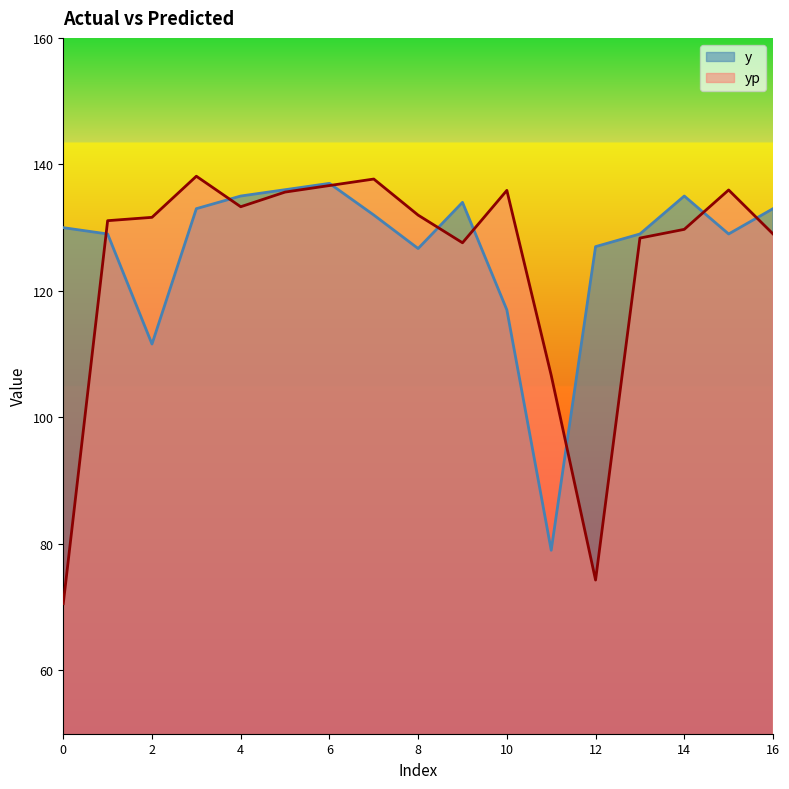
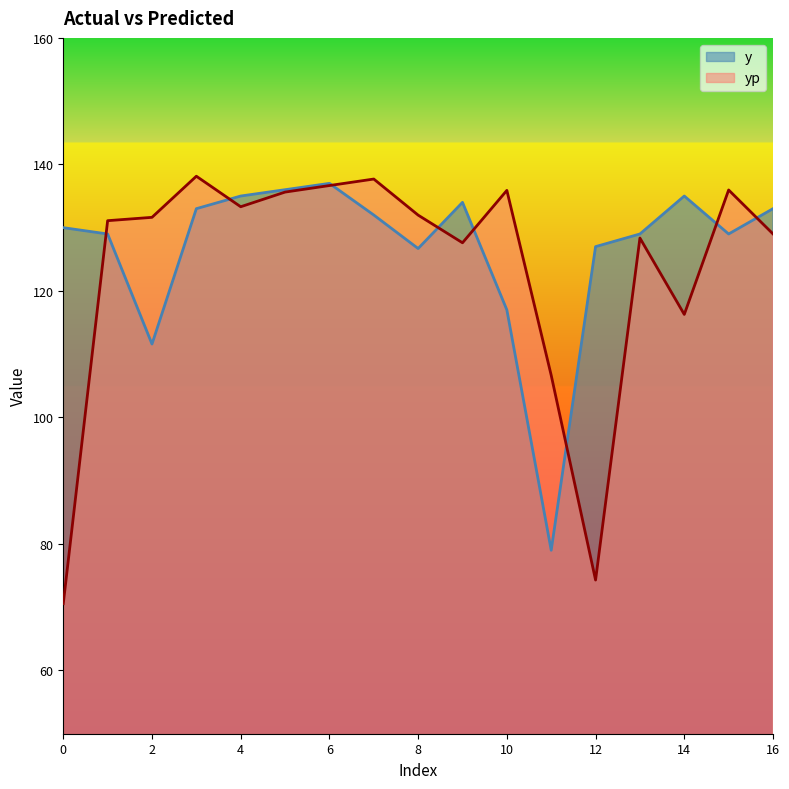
yp, 14: 130 -> 116
